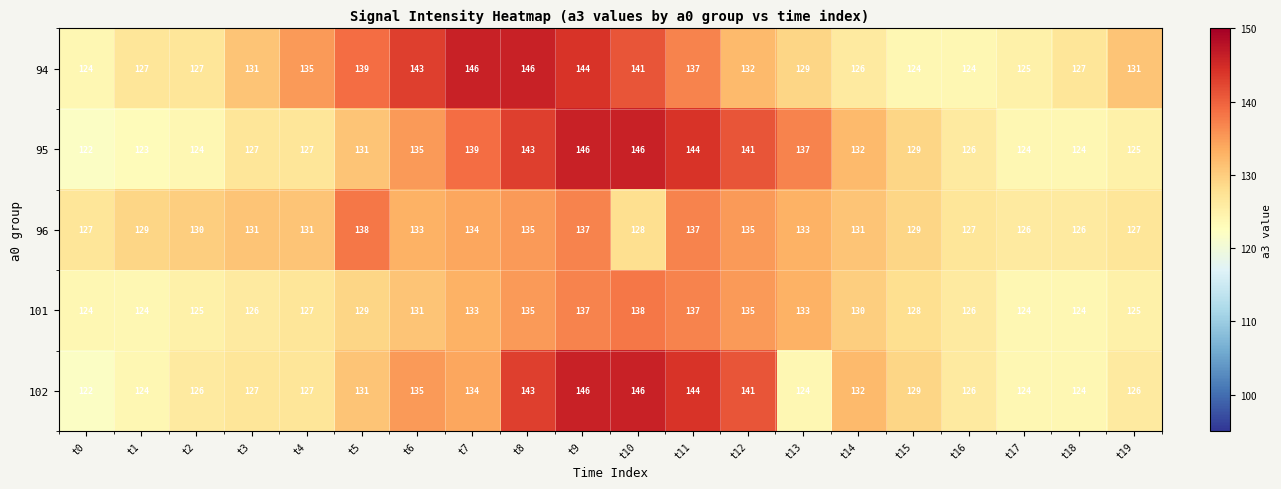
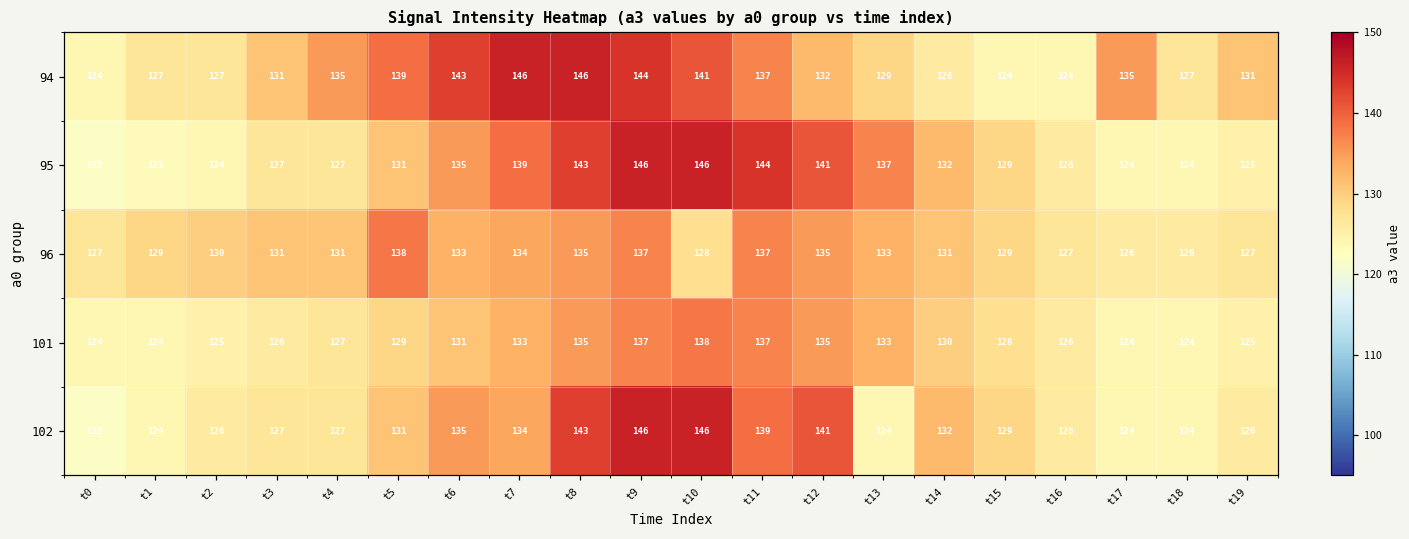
94, t17: 125 -> 135
102, t11: 144 -> 139
